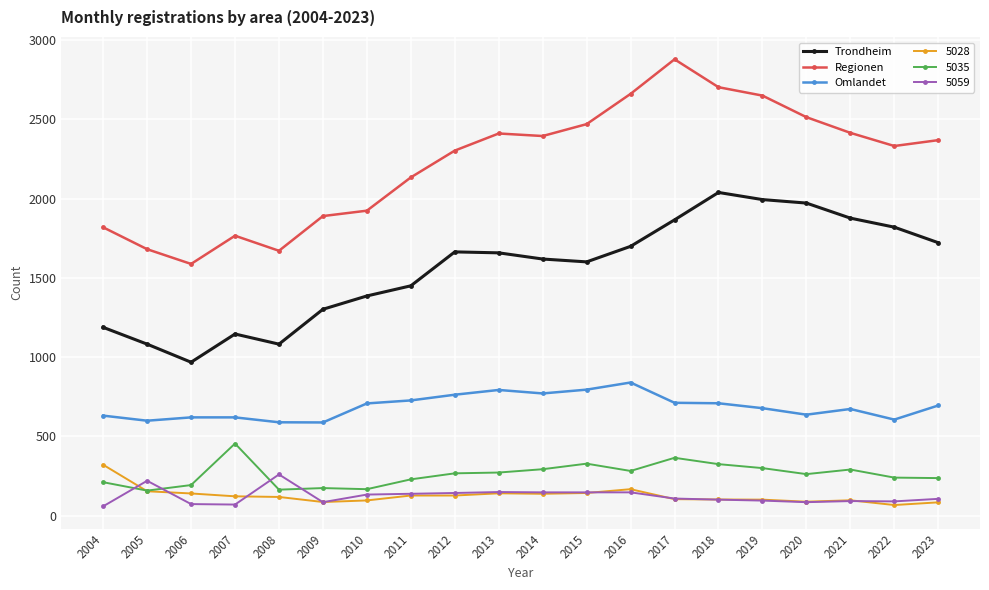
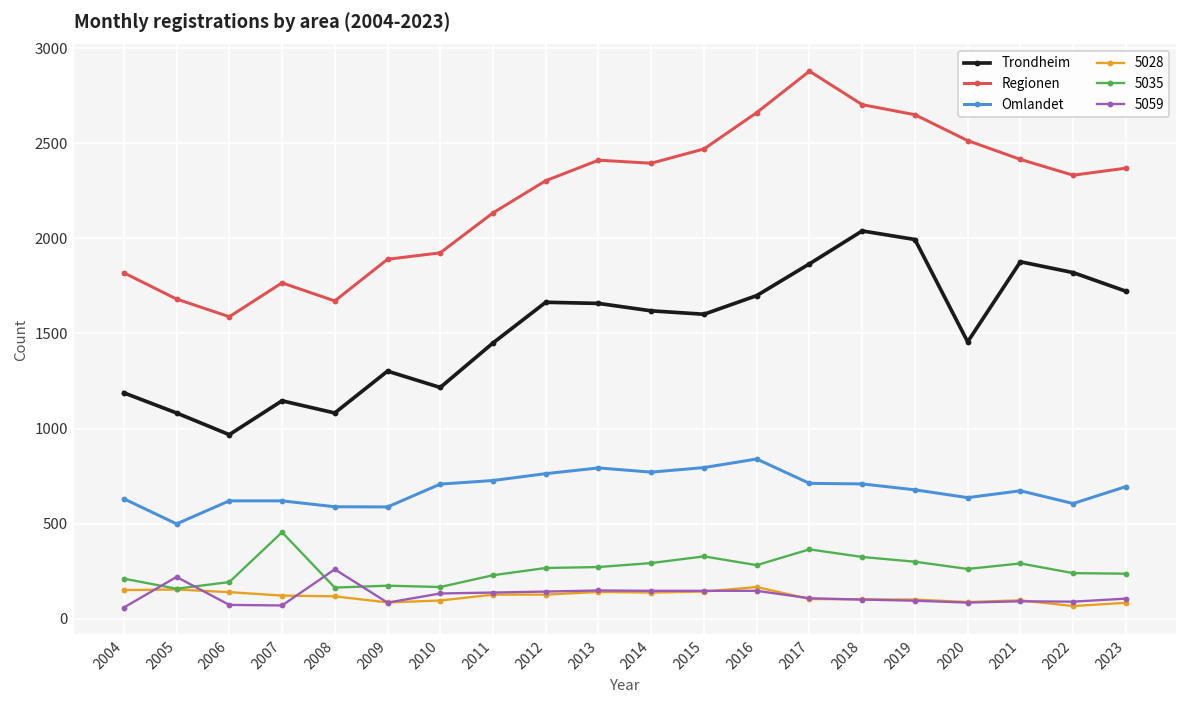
5028, 2004: 320 -> 150
Omlandet, 2005: 600 -> 500
Trondheim, 2010: 1390 -> 1220
Trondheim, 2020: 1970 -> 1460
